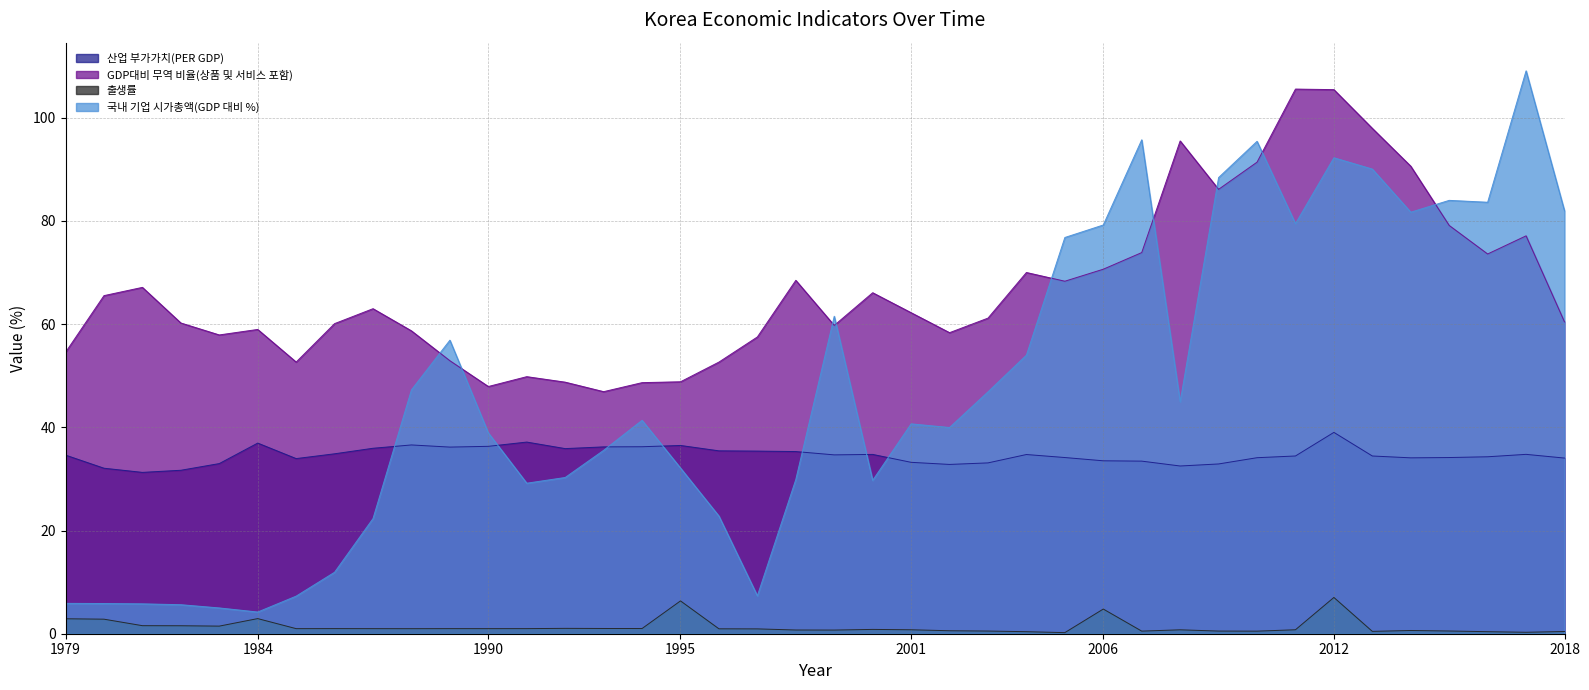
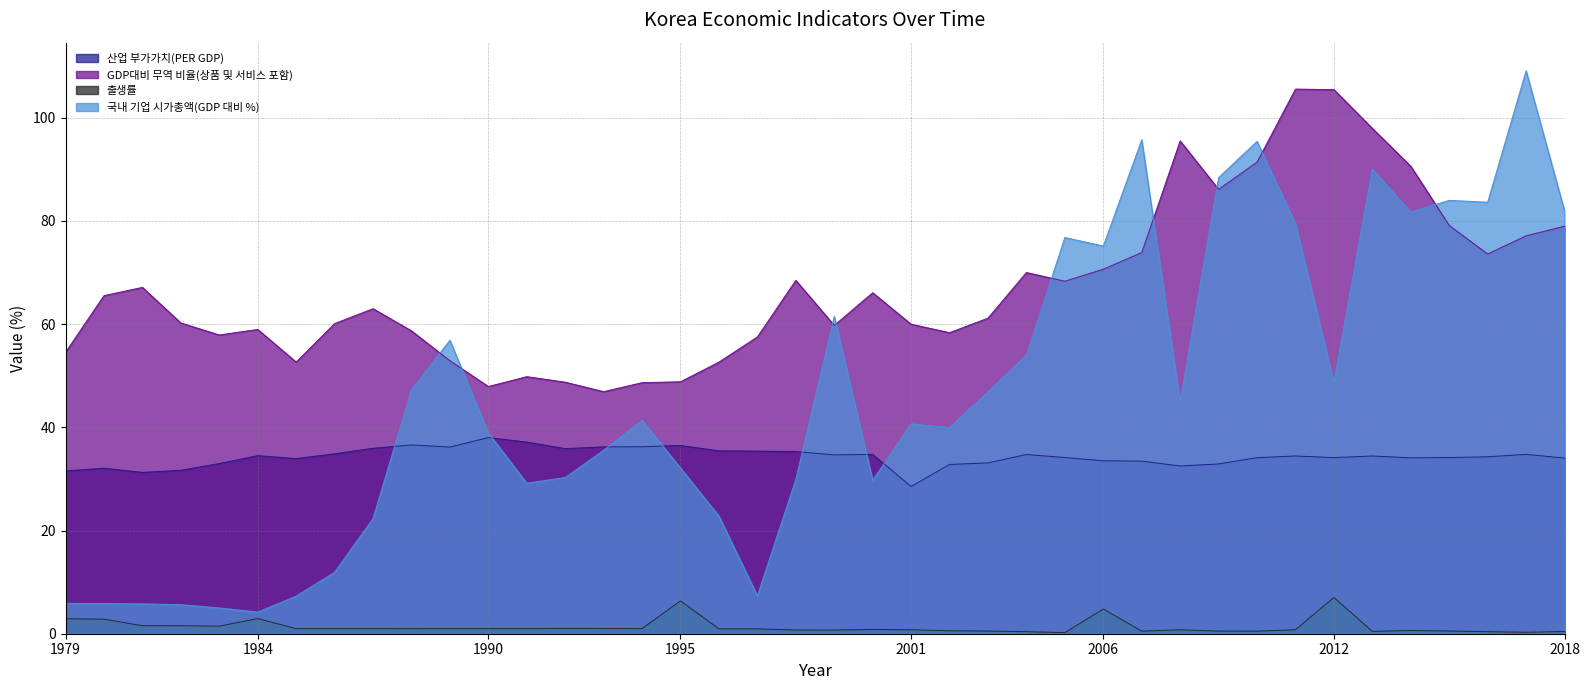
산업 부가가치(PER GDP), 1979: 35 -> 32
산업 부가가치(PER GDP), 1984: 37 -> 35
산업 부가가치(PER GDP), 1990: 36 -> 38
산업 부가가치(PER GDP), 2001: 33 -> 29
GDP대비 무역 비율(상품 및 서비스 포함), 2001: 62 -> 60
국내 기업 시가총액(GDP 대비 %), 2006: 79 -> 75
산업 부가가치(PER GDP), 2012: 39 -> 34
국내 기업 시가총액(GDP 대비 %), 2012: 92 -> 49
GDP대비 무역 비율(상품 및 서비스 포함), 2018: 60 -> 79
